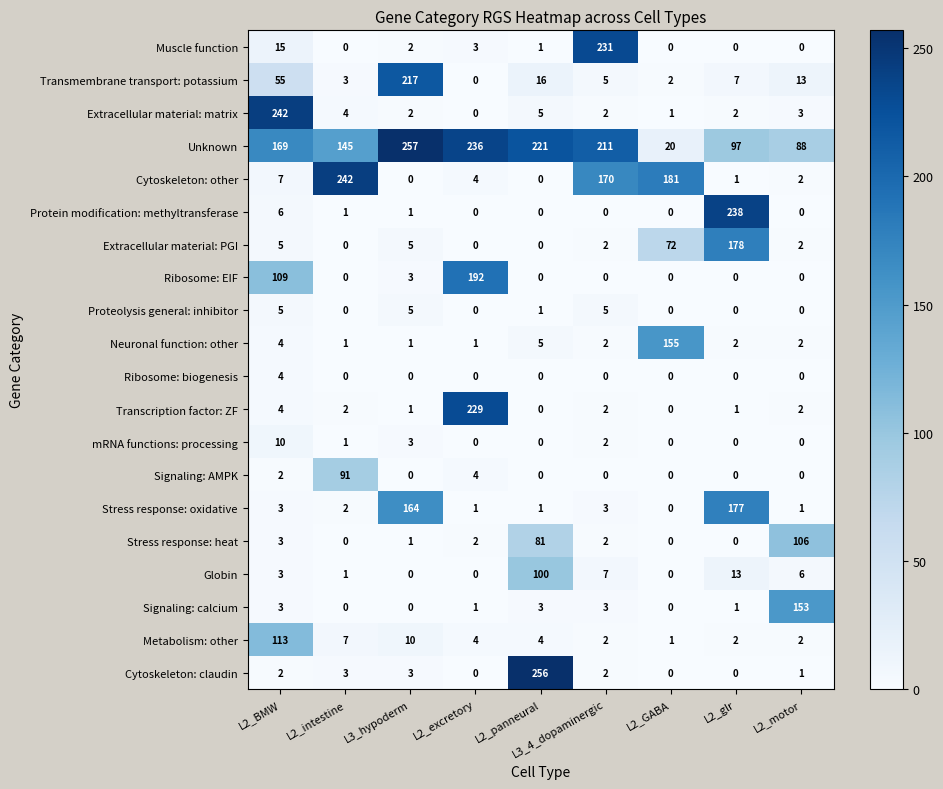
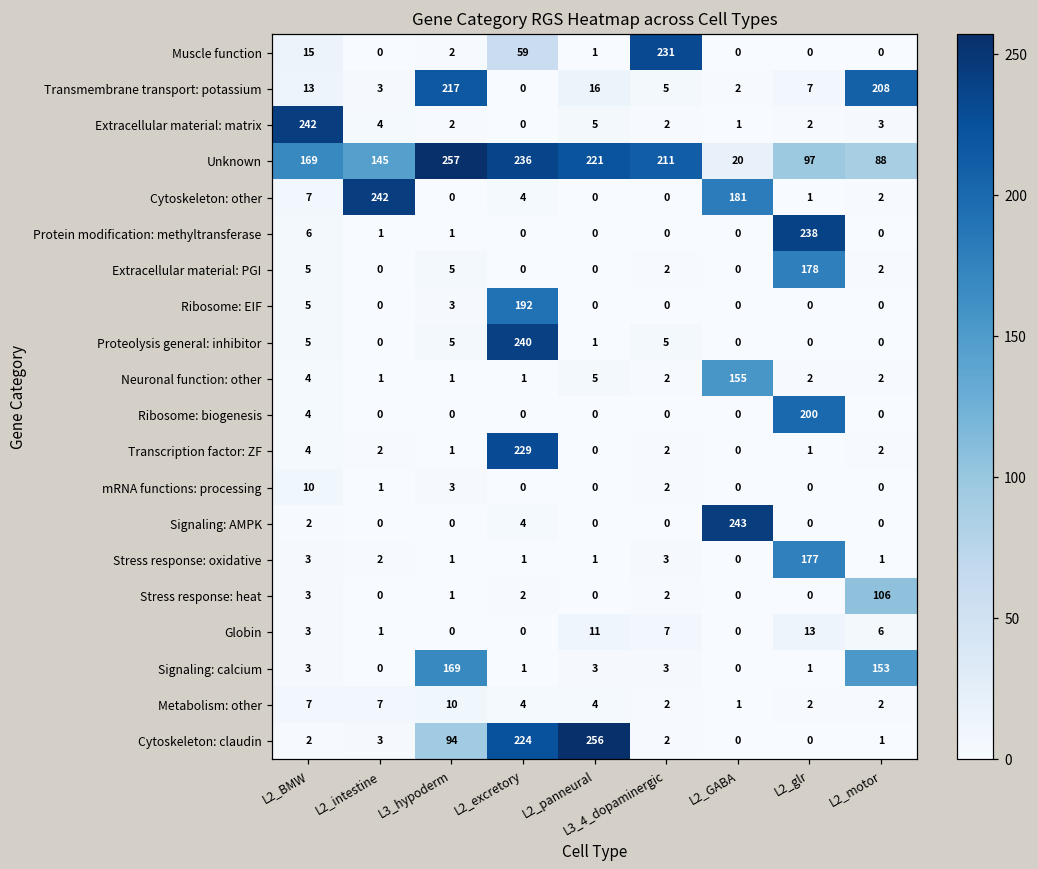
Muscle function, L2_excretory: 3 -> 59
Transmembrane transport: potassium, L2_BMW: 55 -> 13
Transmembrane transport: potassium, L2_motor: 13 -> 208
Cytoskeleton: other, L3_4_dopaminergic: 170 -> 0
Extracellular material: PGI, L2_GABA: 72 -> 0
Ribosome: EIF, L2_BMW: 109 -> 5
Proteolysis general: inhibitor, L2_excretory: 0 -> 240
Ribosome: biogenesis, L2_glr: 0 -> 200
Signaling: AMPK, L2_intestine: 91 -> 0
Signaling: AMPK, L2_GABA: 0 -> 243
Stress response: oxidative, L3_hypoderm: 164 -> 1
Stress response: heat, L2_panneural: 81 -> 0
Globin, L2_panneural: 100 -> 11
Signaling: calcium, L3_hypoderm: 0 -> 169
Metabolism: other, L2_BMW: 113 -> 7
Cytoskeleton: claudin, L3_hypoderm: 3 -> 94
Cytoskeleton: claudin, L2_excretory: 0 -> 224
